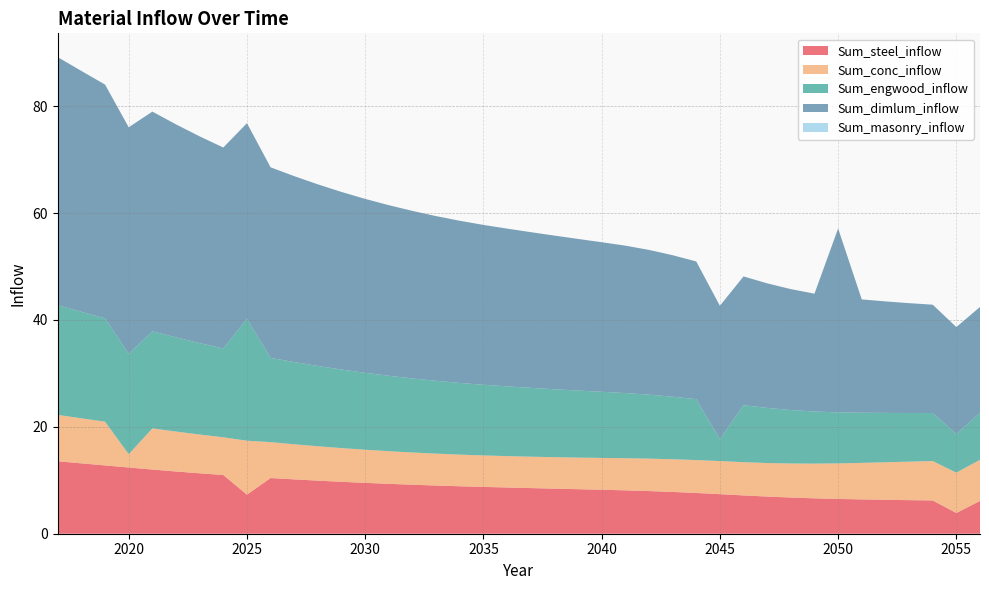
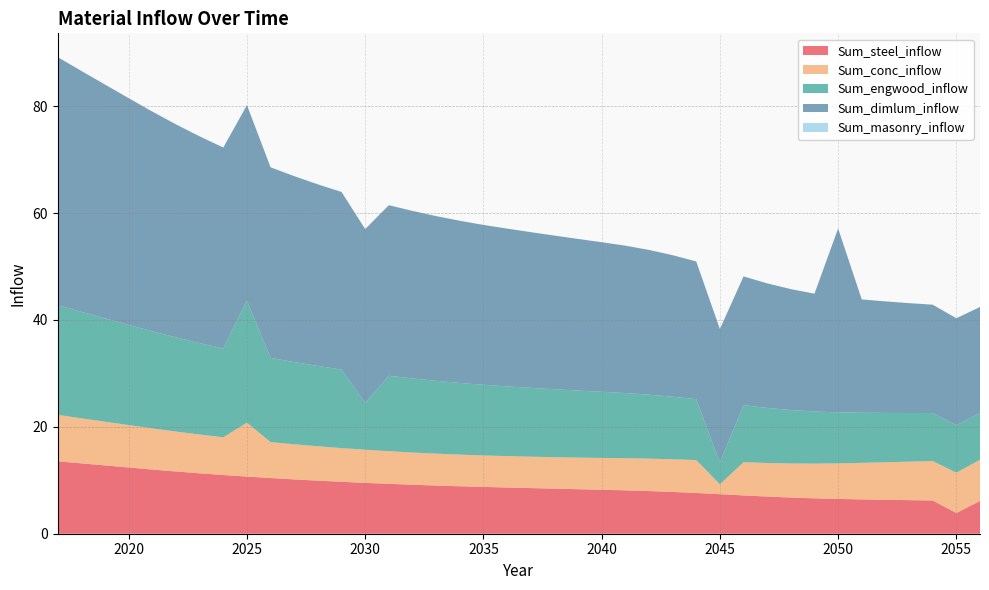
Sum_conc_inflow, 2020: 2 -> 8
Sum_steel_inflow, 2025: 7 -> 11
Sum_engwood_inflow, 2030: 14 -> 9
Sum_conc_inflow, 2045: 6 -> 2
Sum_engwood_inflow, 2055: 7 -> 9
